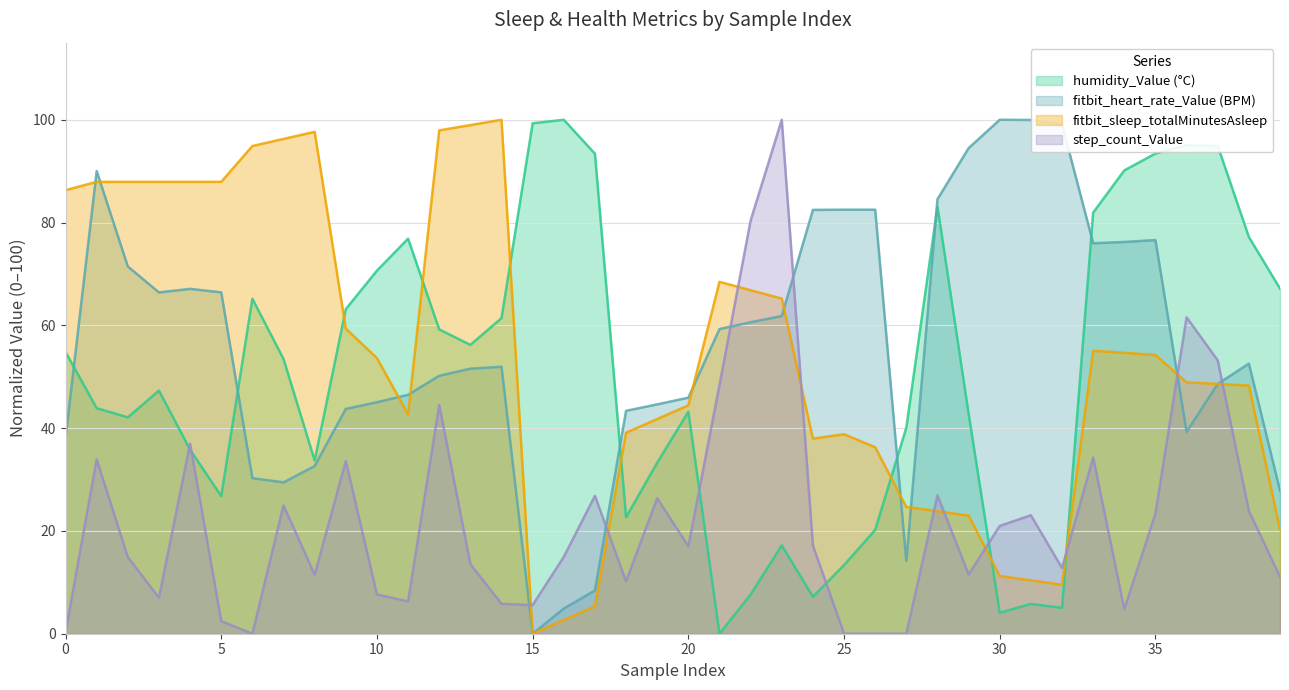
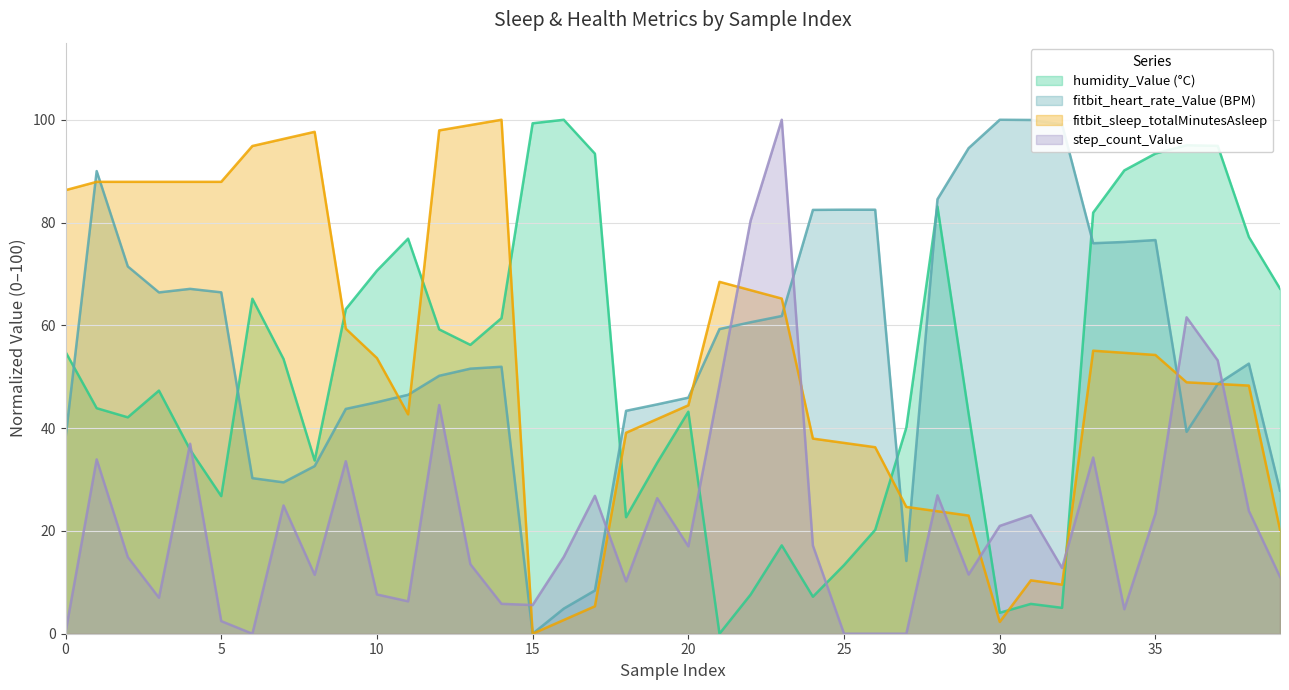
fitbit_sleep_totalMinutesAsleep, 25: 39 -> 37
fitbit_sleep_totalMinutesAsleep, 30: 11 -> 2
